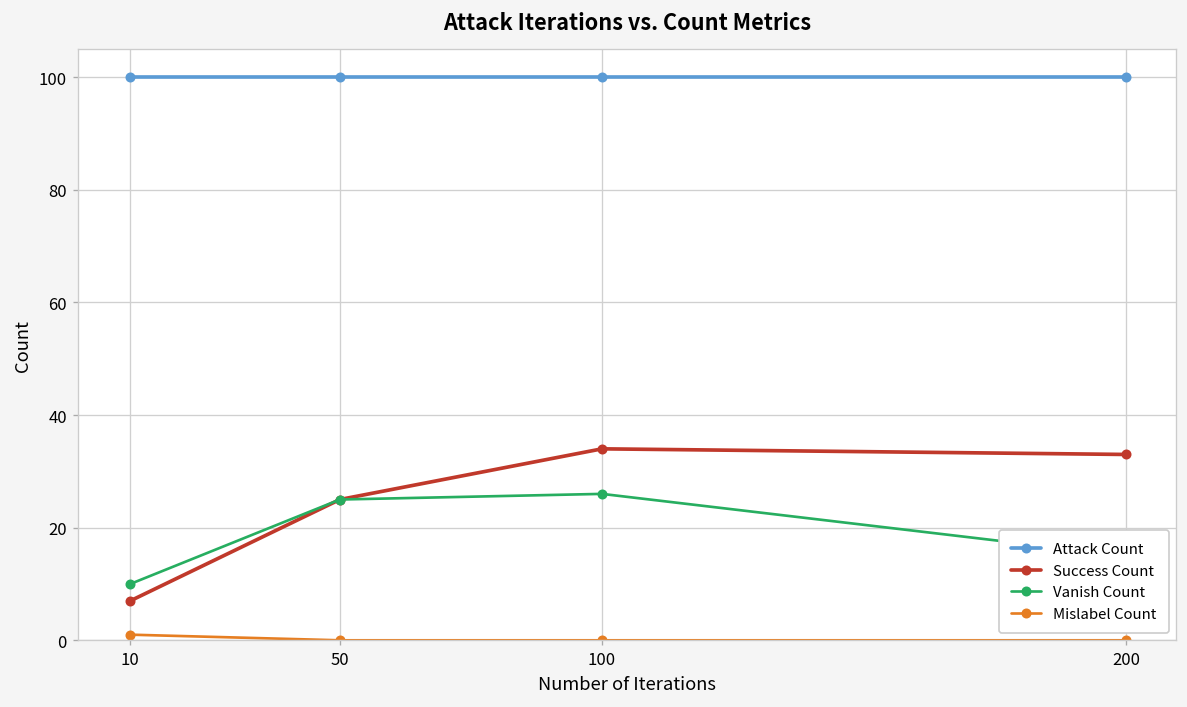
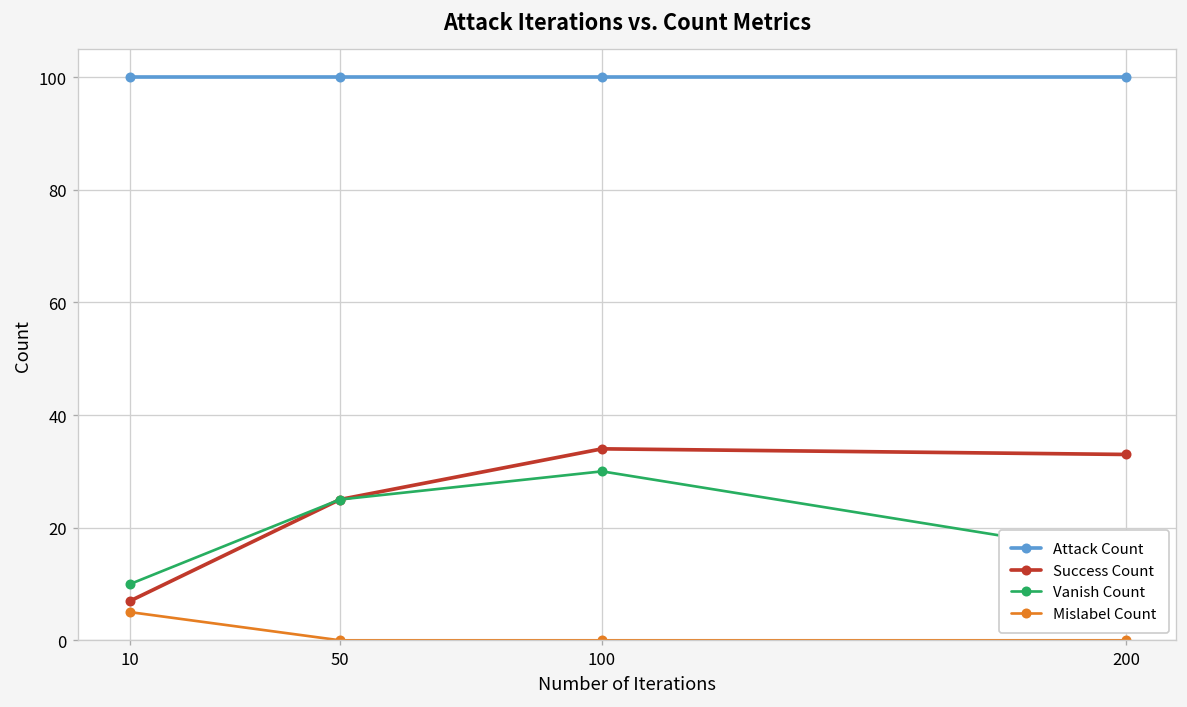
Mislabel Count, 10: 1 -> 5
Vanish Count, 100: 26 -> 30
